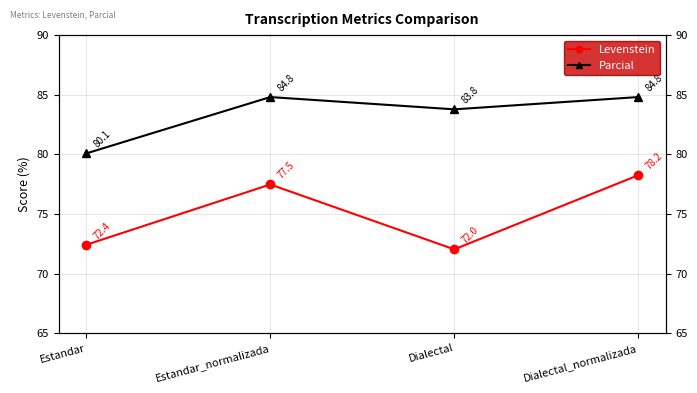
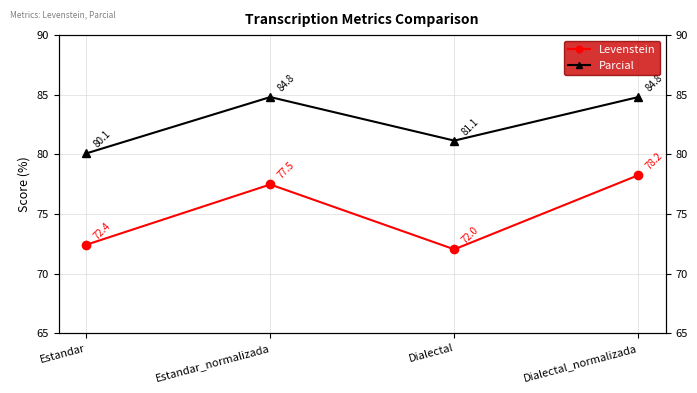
Parcial, Dialectal: 83.8 -> 81.1
